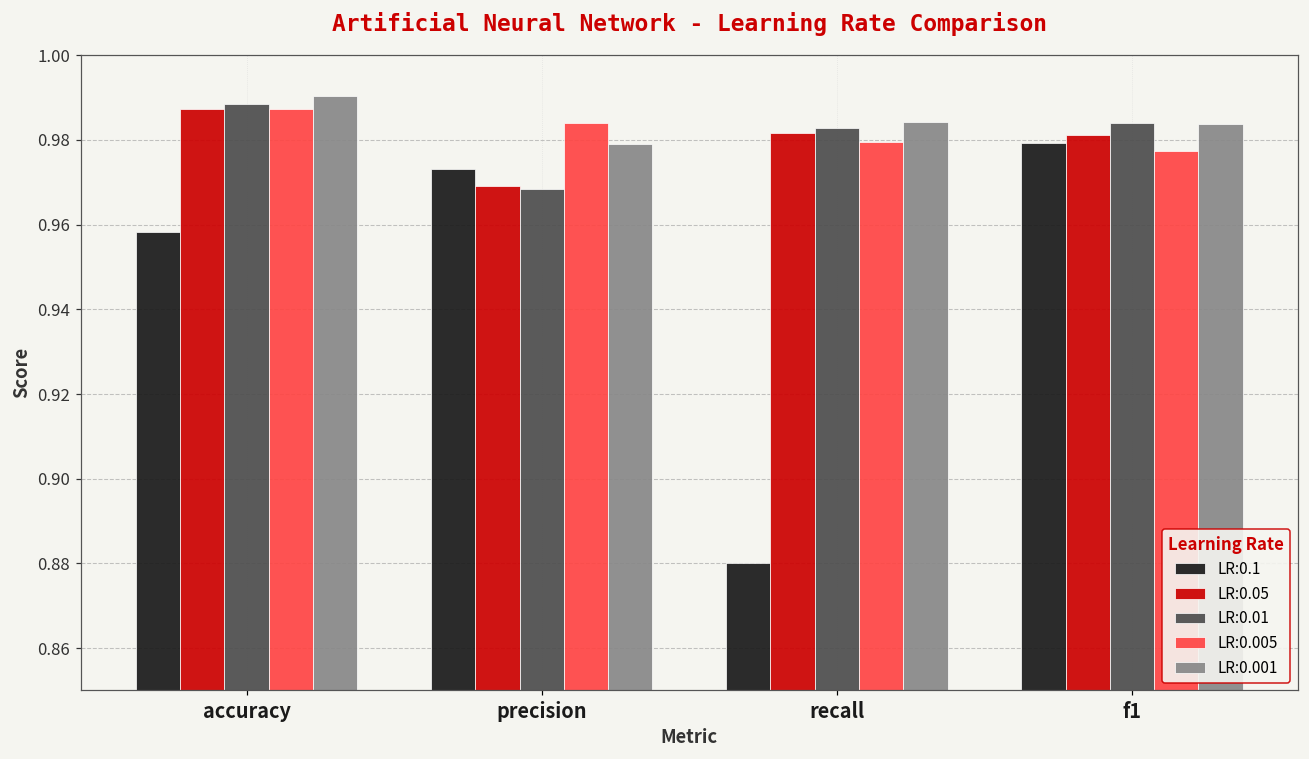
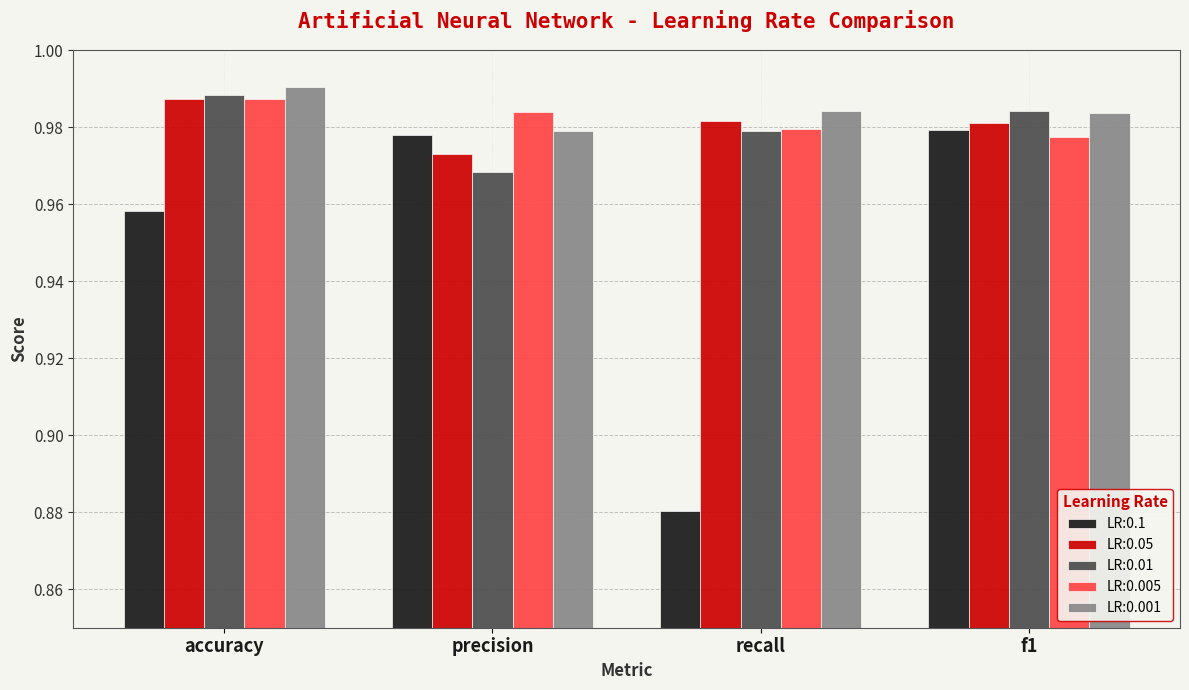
LR:0.1, precision: 0.973 -> 0.978
LR:0.05, precision: 0.969 -> 0.973
LR:0.01, recall: 0.983 -> 0.979
